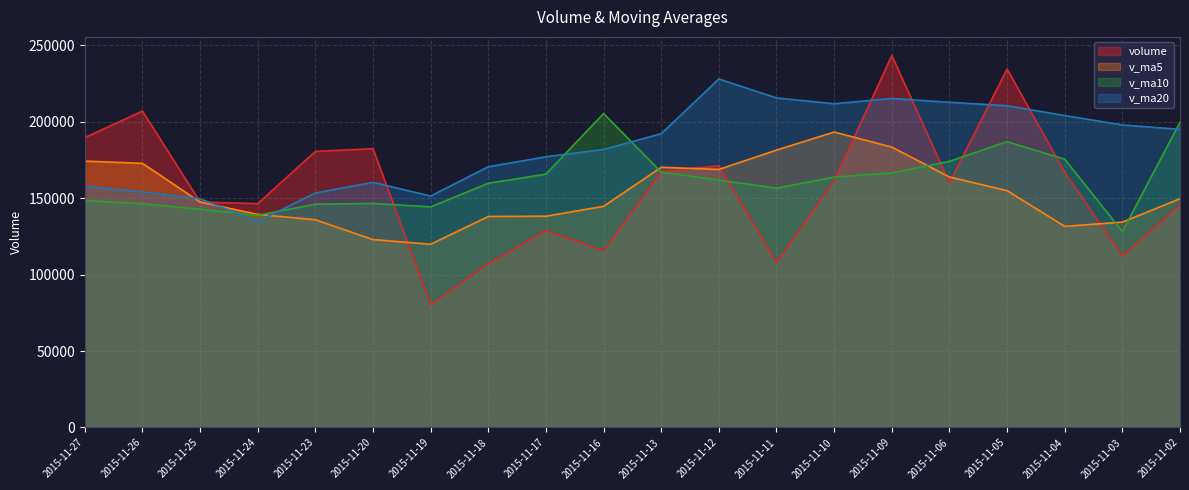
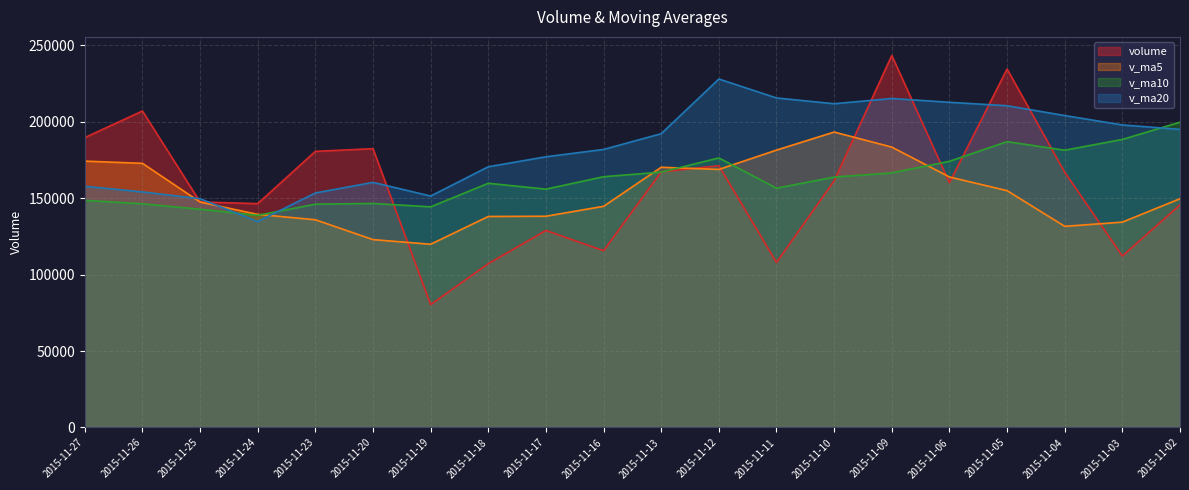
v_ma10, 2015-11-17: 166000 -> 156000
v_ma10, 2015-11-16: 205000 -> 164000
v_ma10, 2015-11-12: 162000 -> 176000
v_ma10, 2015-11-04: 175000 -> 181000
v_ma10, 2015-11-03: 128000 -> 188000
